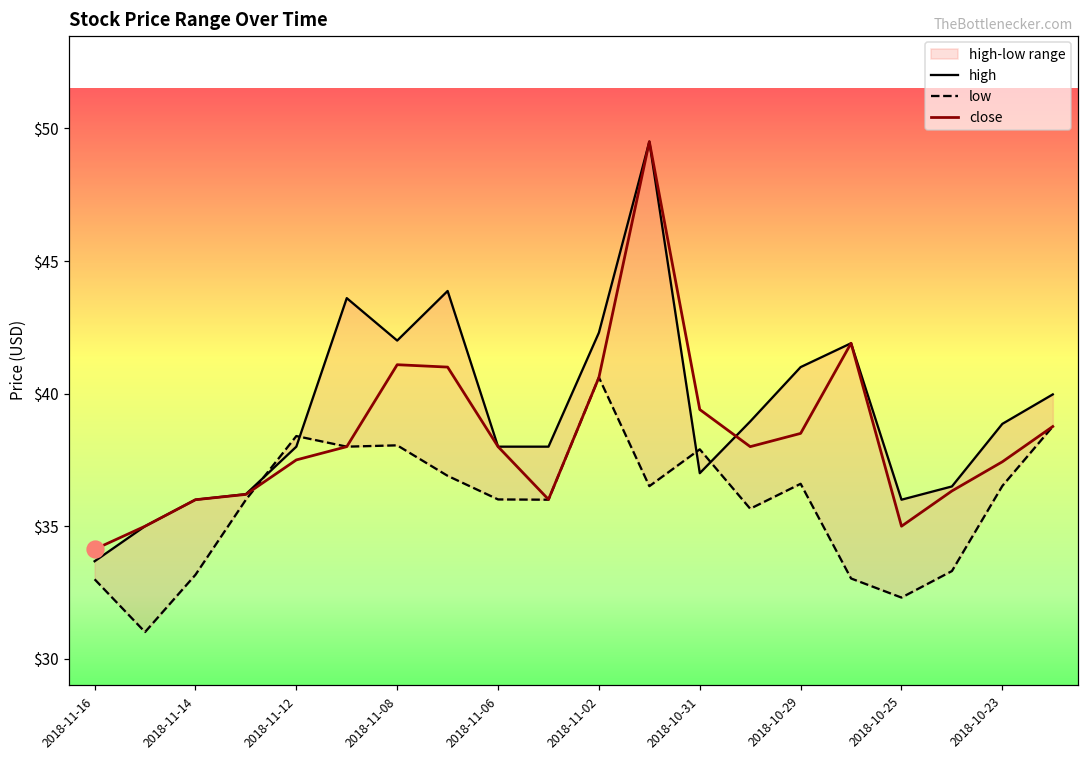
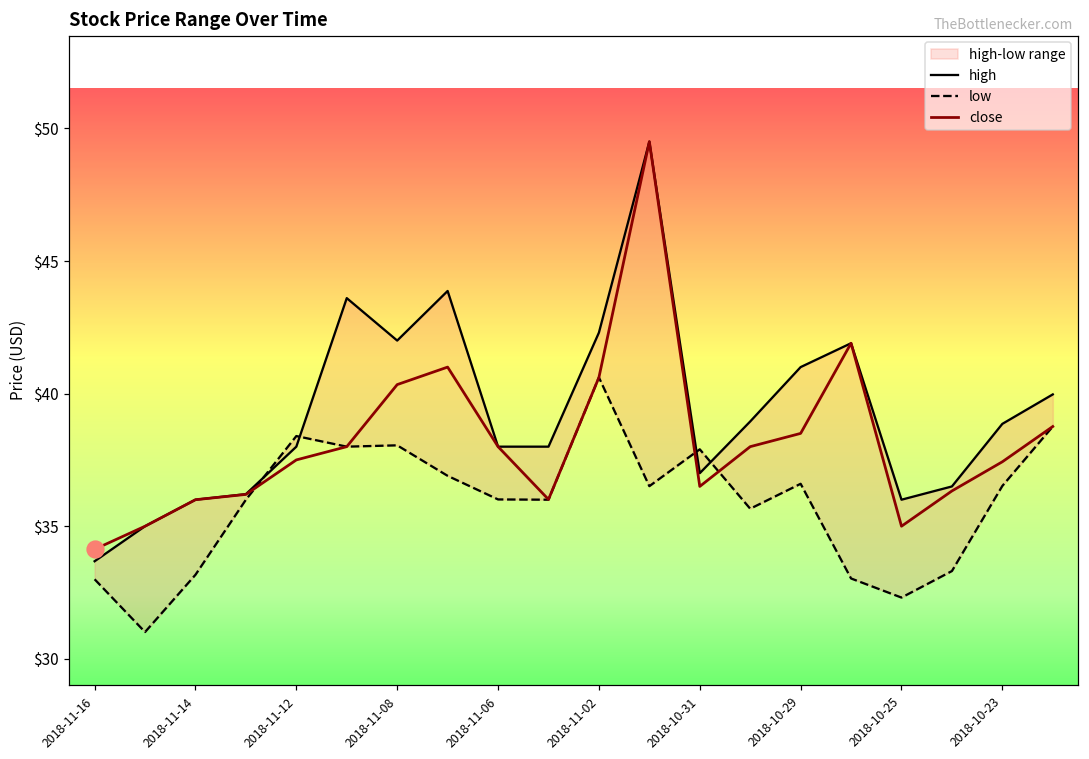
close, 2018-11-08: $41.1 -> $40.3
close, 2018-10-31: $39.4 -> $36.5
